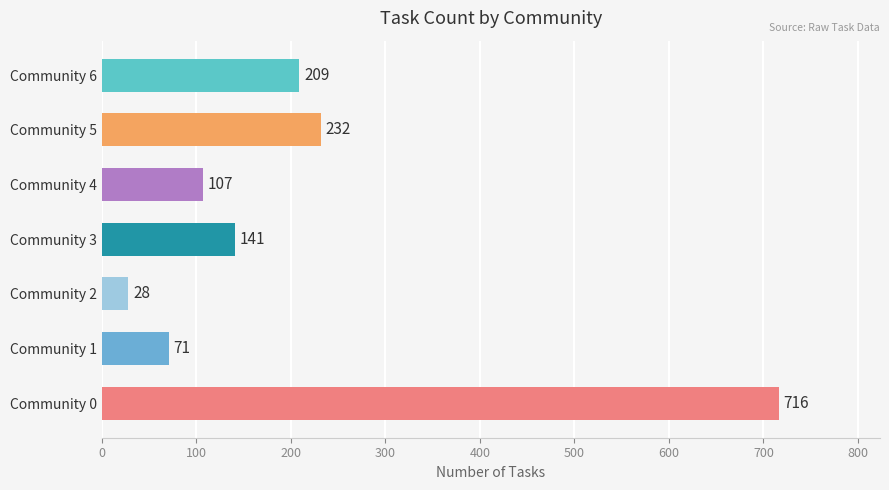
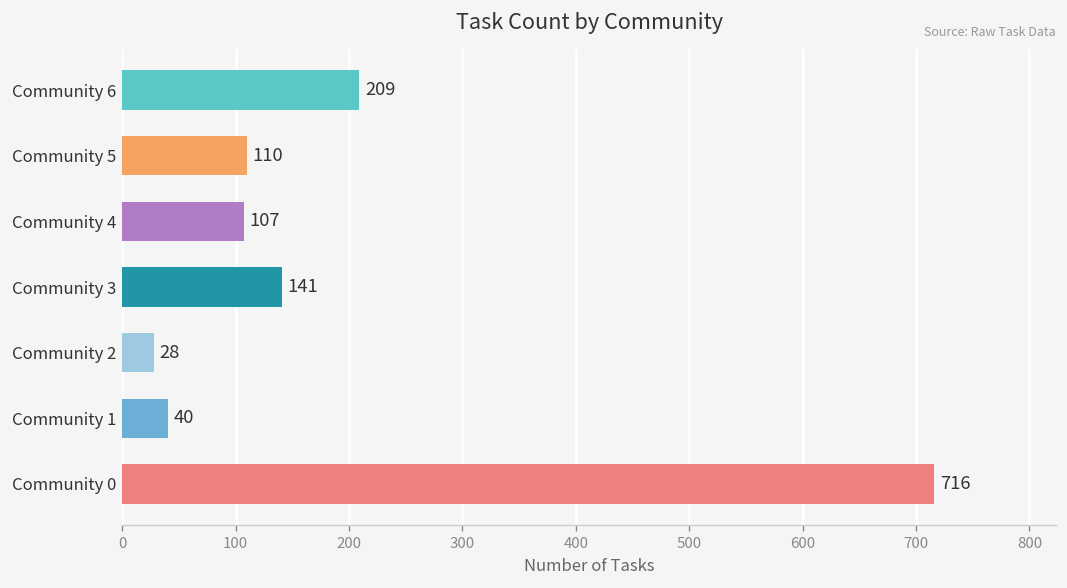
Community 5: 232 -> 110
Community 1: 71 -> 40
